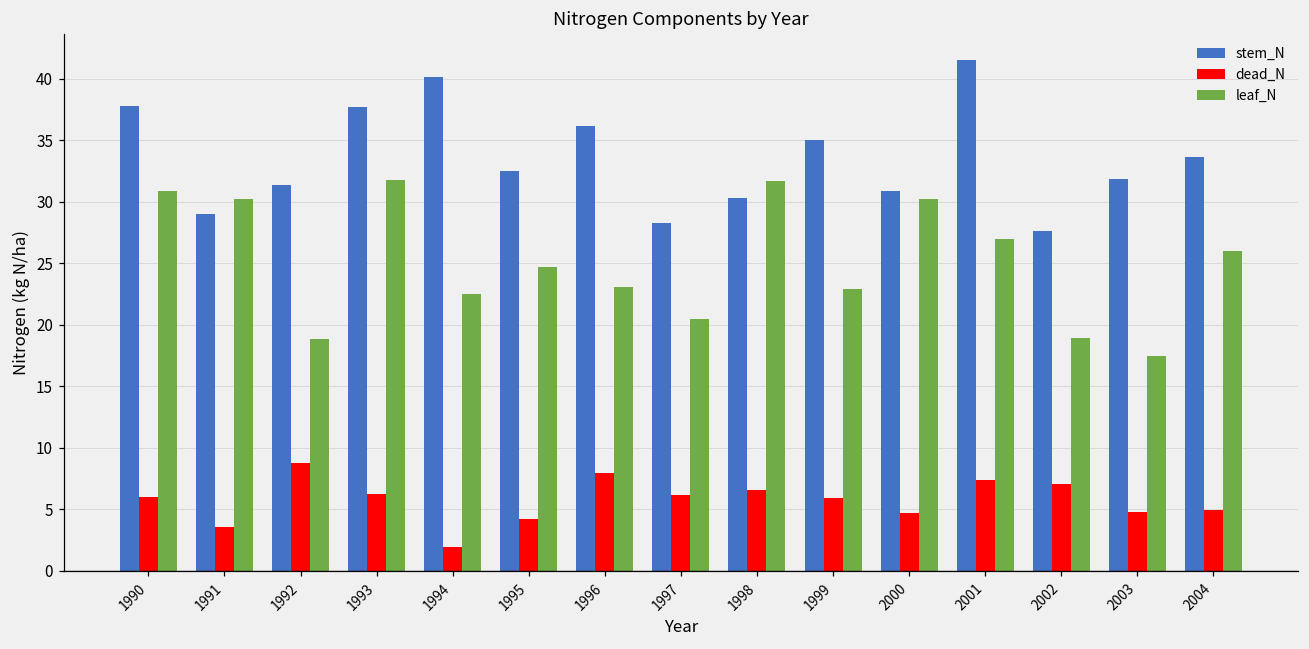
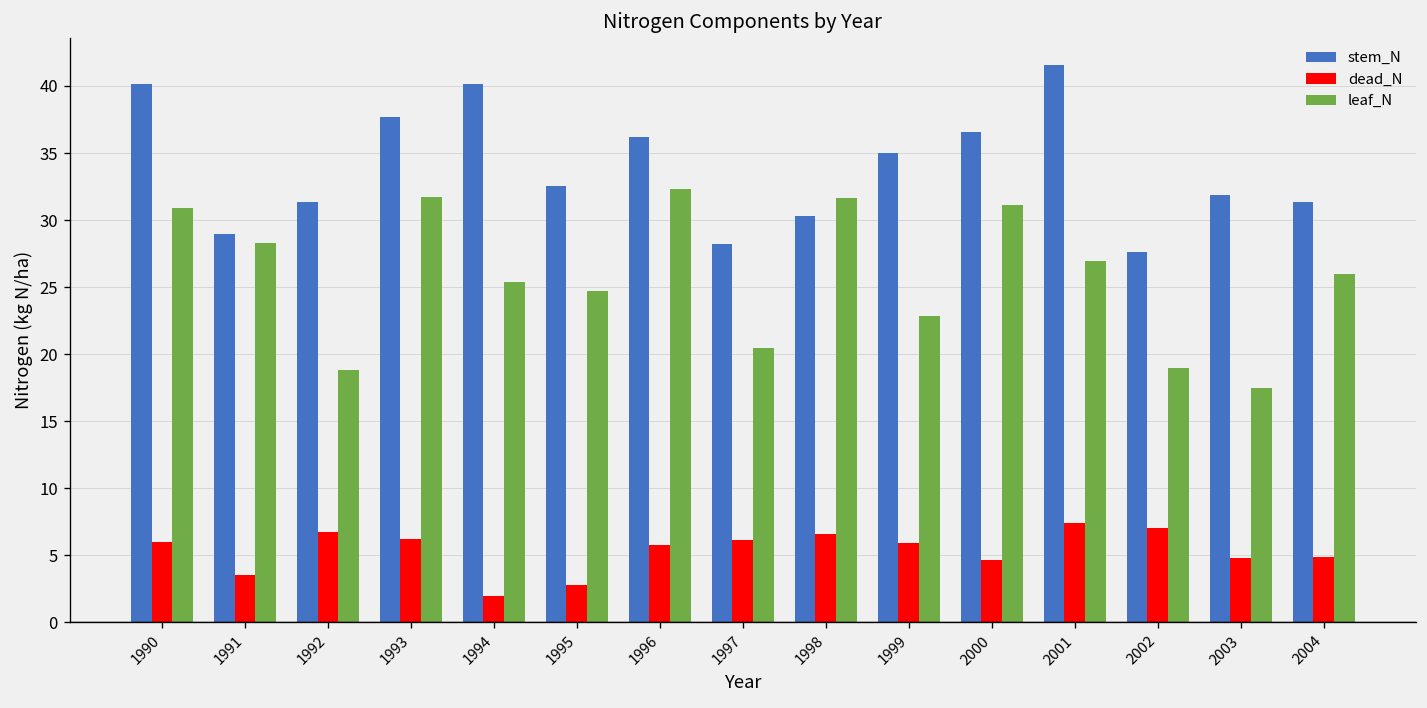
stem_N, 1990: 37.8 -> 40.2
leaf_N, 1991: 30.3 -> 28.3
dead_N, 1992: 8.7 -> 6.7
leaf_N, 1994: 22.5 -> 25.4
dead_N, 1995: 4.2 -> 2.8
dead_N, 1996: 7.9 -> 5.8
leaf_N, 1996: 23.0 -> 32.3
stem_N, 2000: 30.9 -> 36.5
leaf_N, 2000: 30.2 -> 31.1
stem_N, 2004: 33.6 -> 31.3
